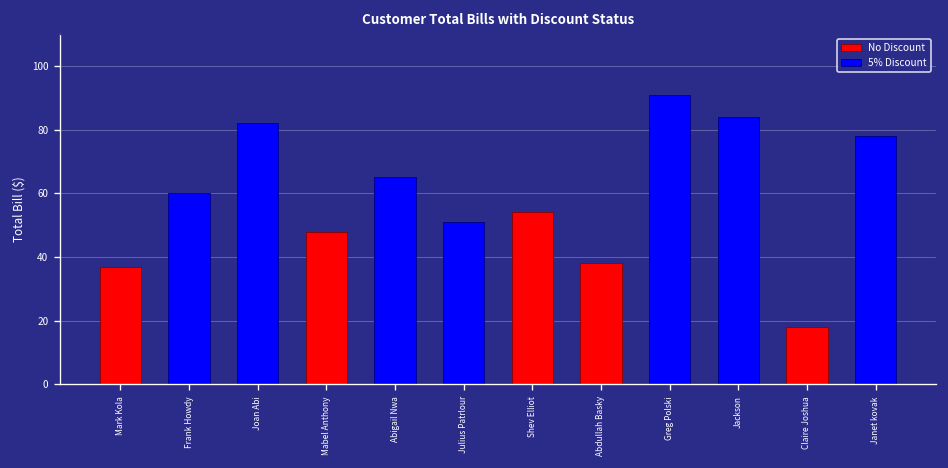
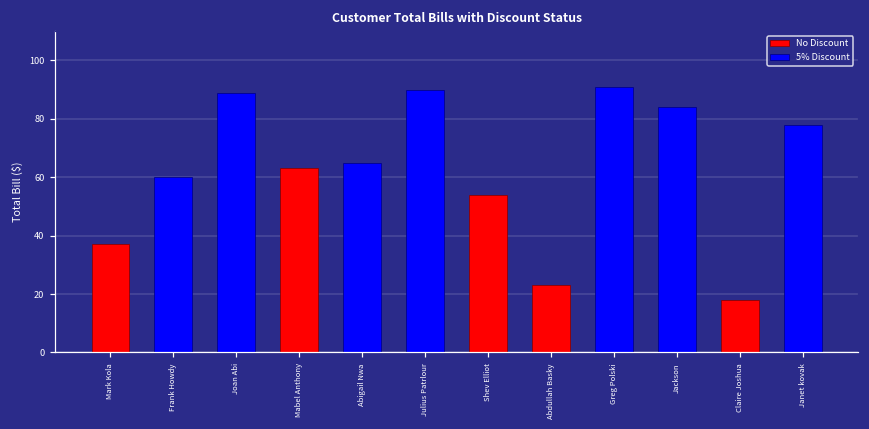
Joan Abi: 82 -> 89
Mabel Anthony: 48 -> 63
Julius Patrlour: 51 -> 90
Abdullah Basky: 38 -> 23
